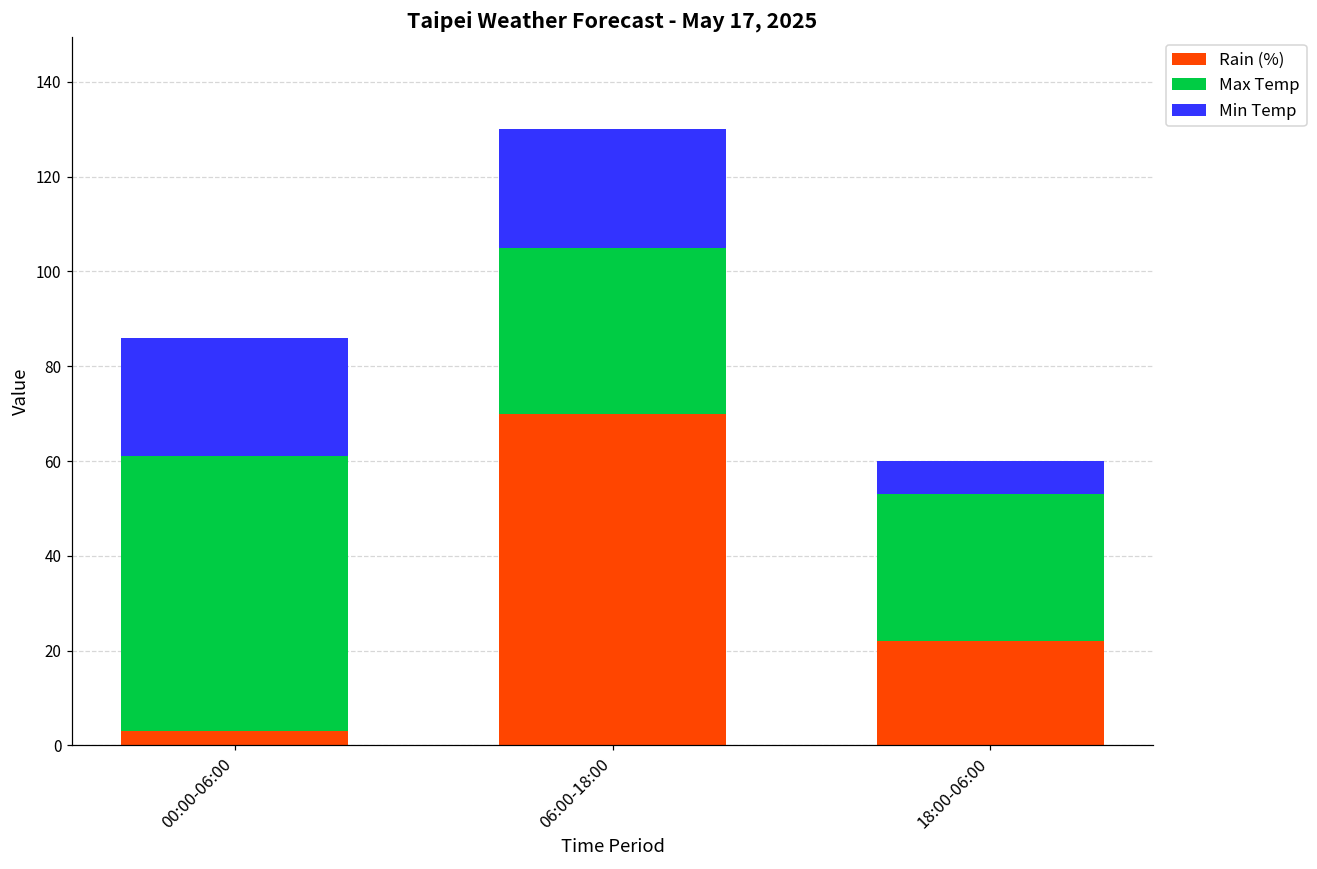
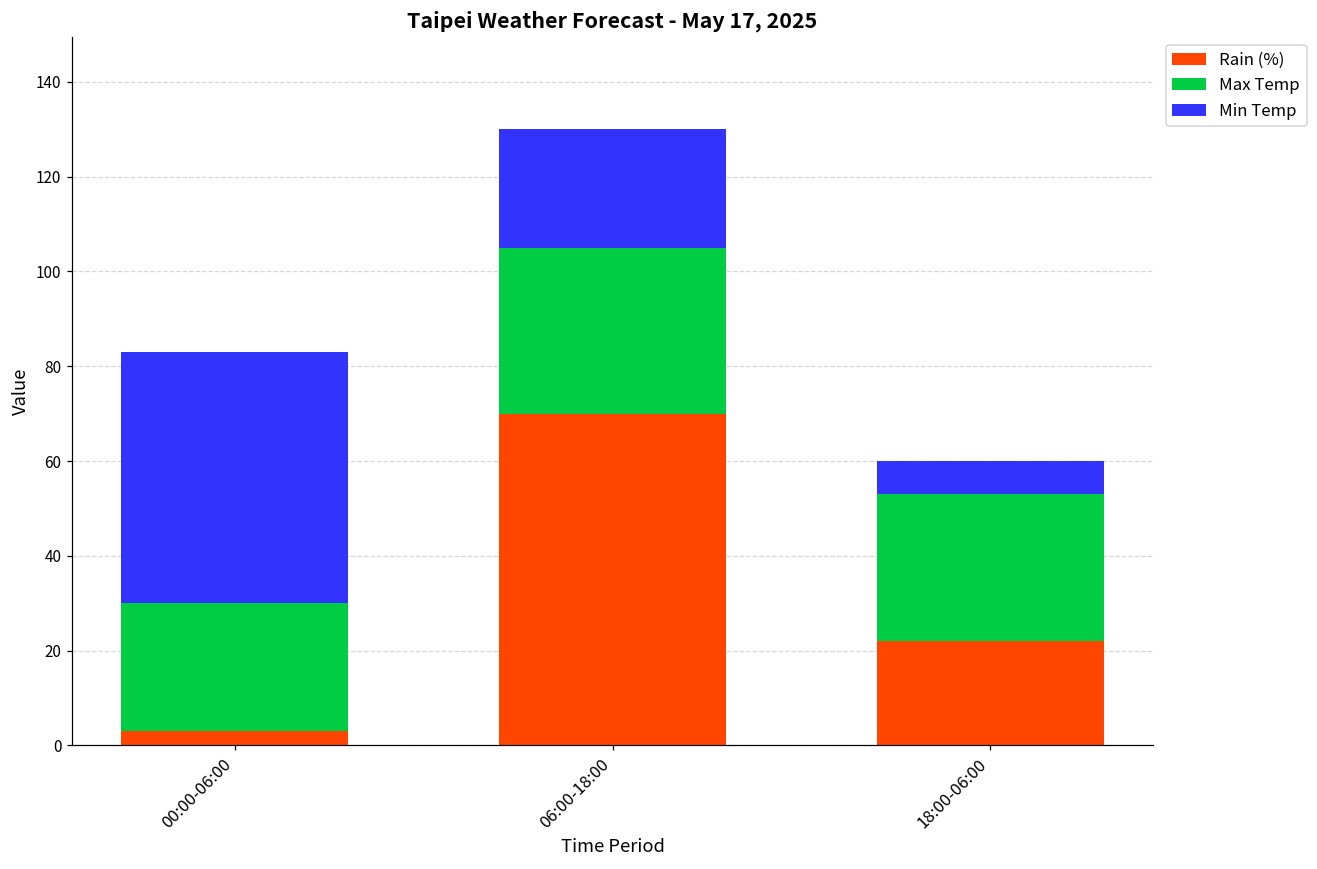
Max Temp, 00:00-06:00: 58 -> 27
Min Temp, 00:00-06:00: 25 -> 53
